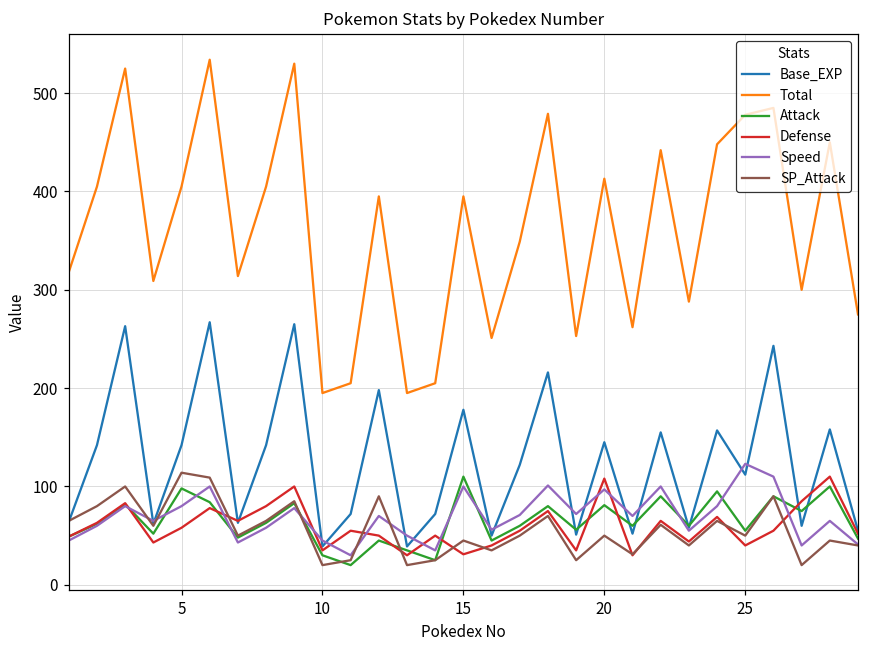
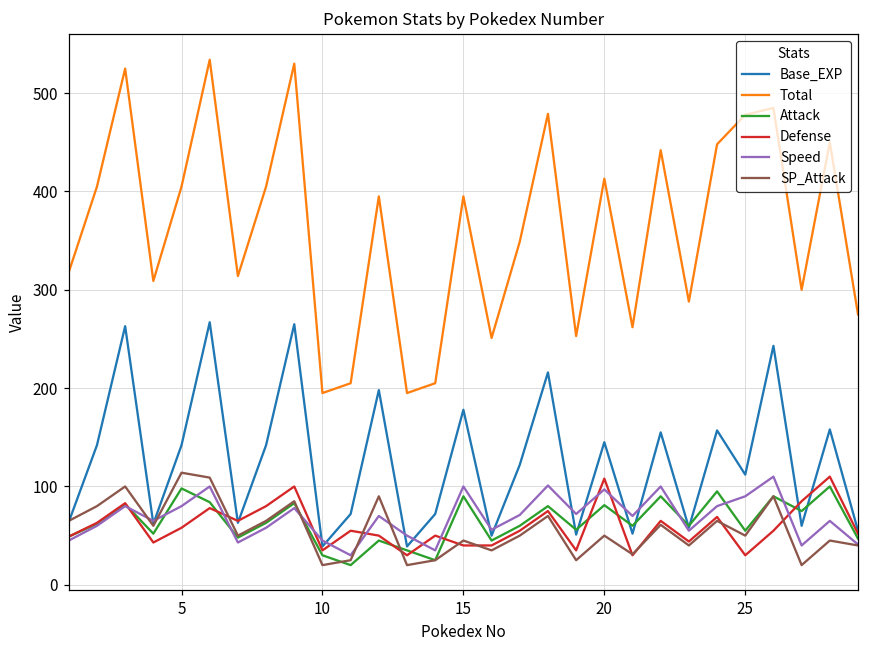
Attack, 15: 110 -> 90
Defense, 15: 30 -> 40
Defense, 25: 40 -> 30
Speed, 25: 120 -> 90
